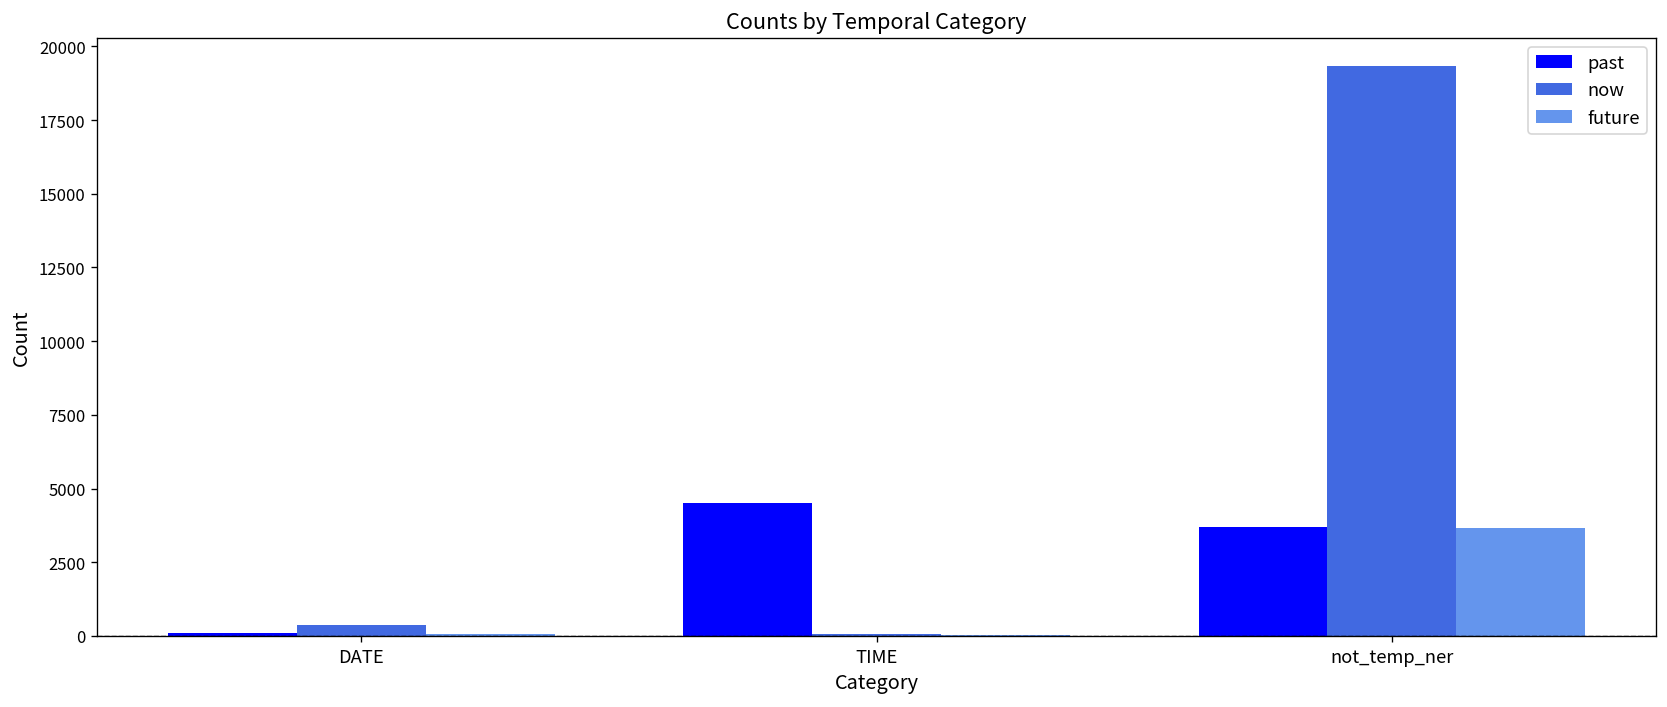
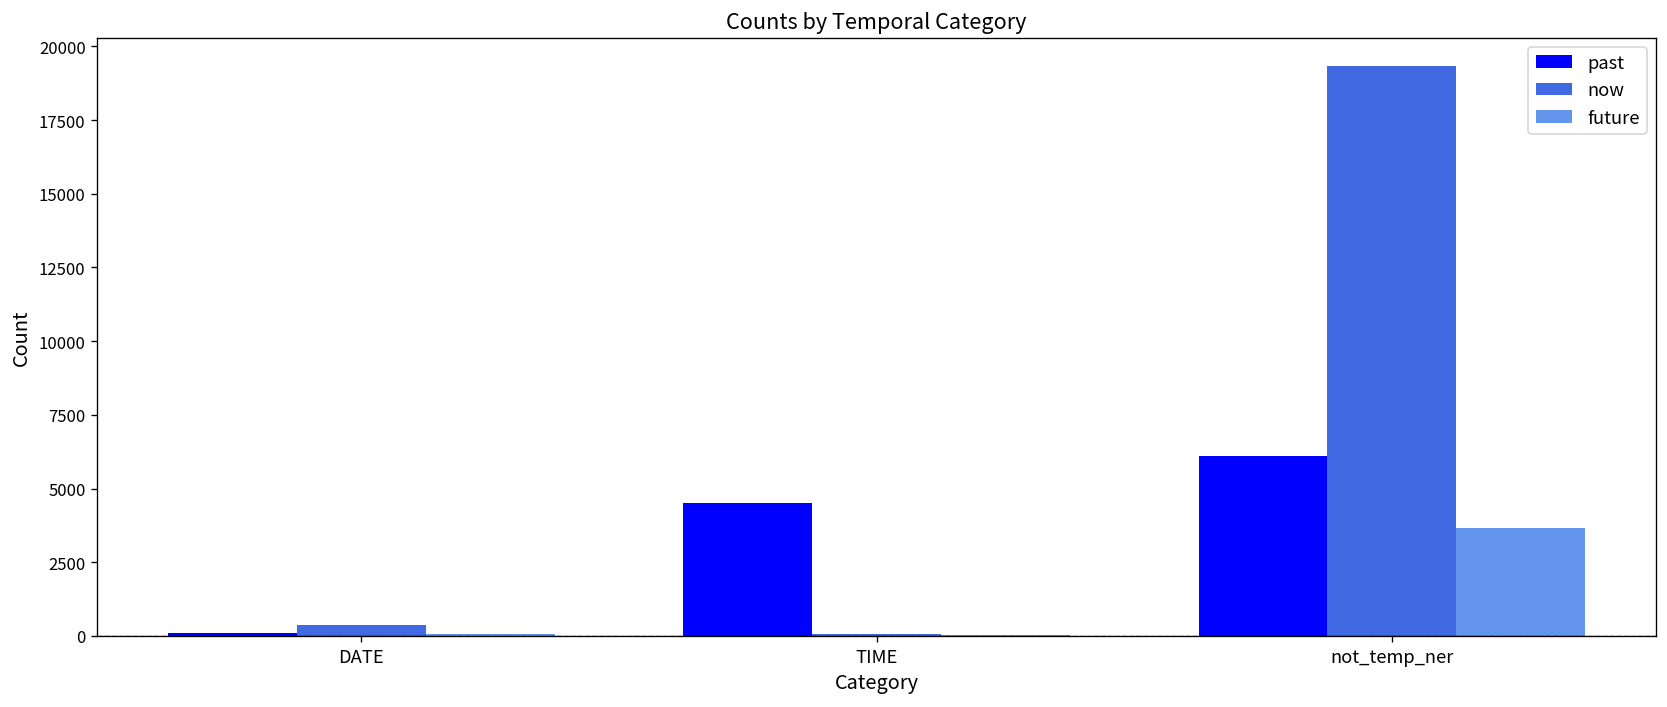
past, not_temp_ner: 3700 -> 6100
